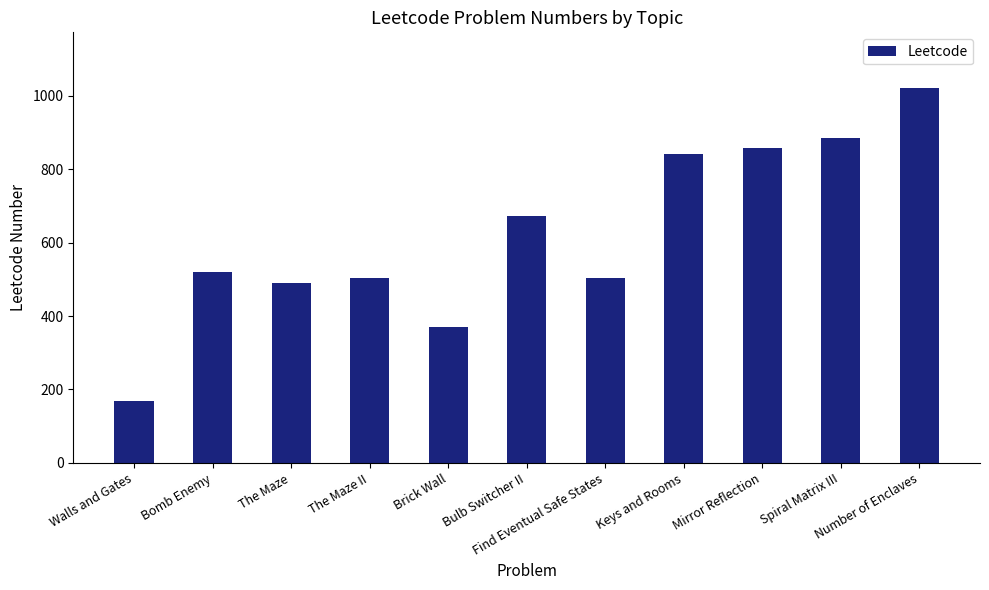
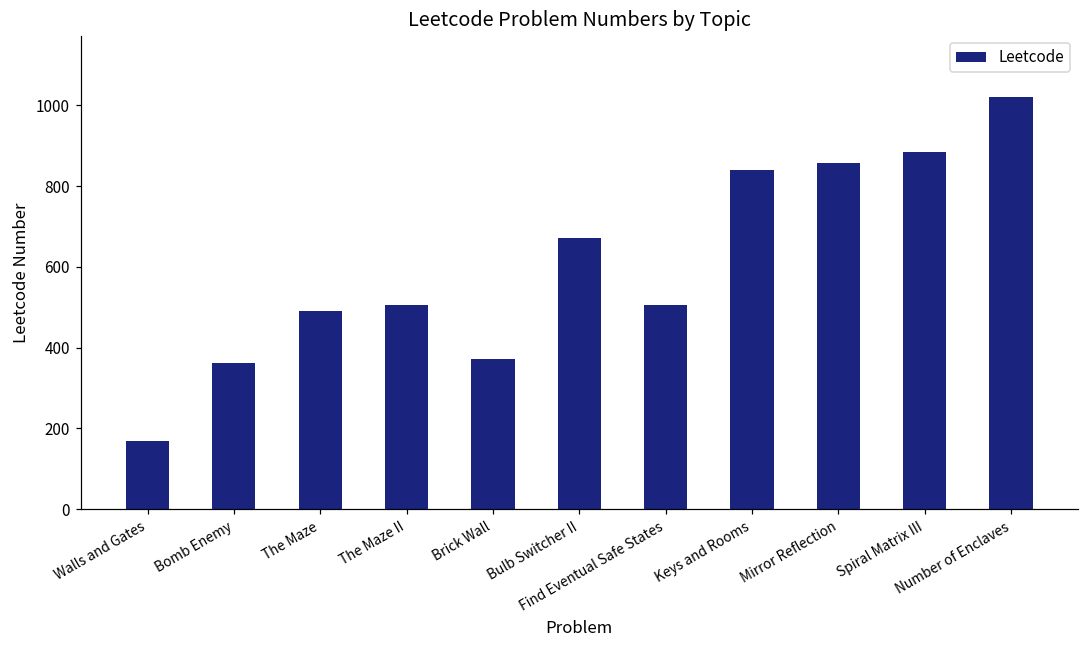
Bomb Enemy: 520 -> 360
